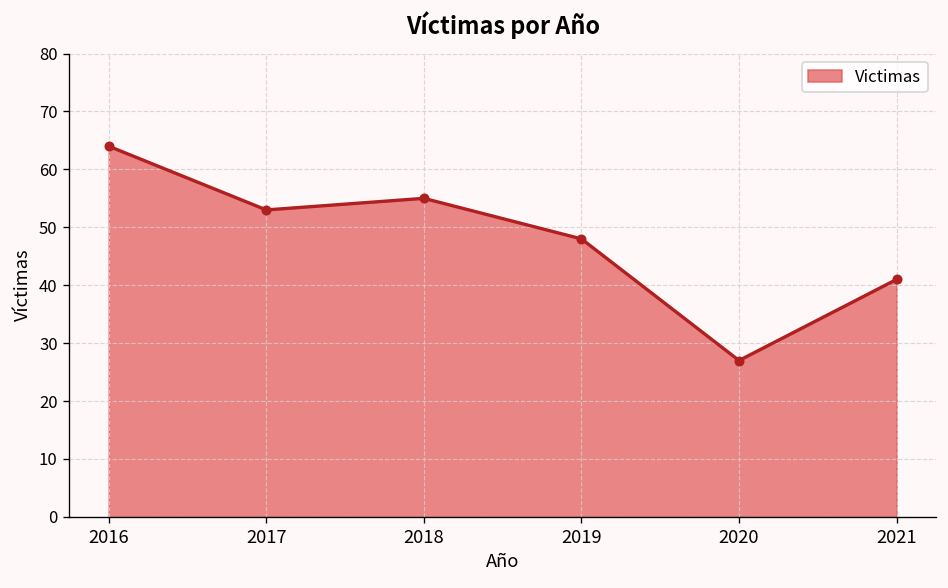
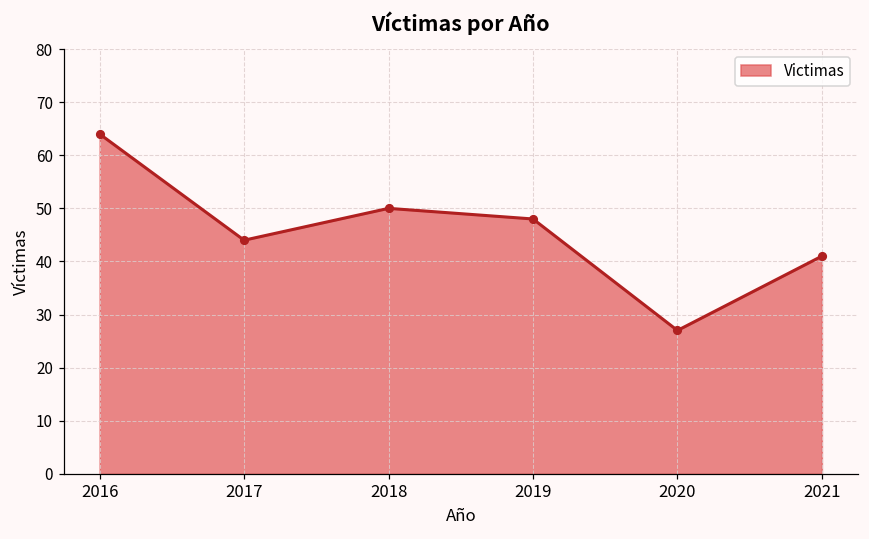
2017: 53 -> 44
2018: 55 -> 50
